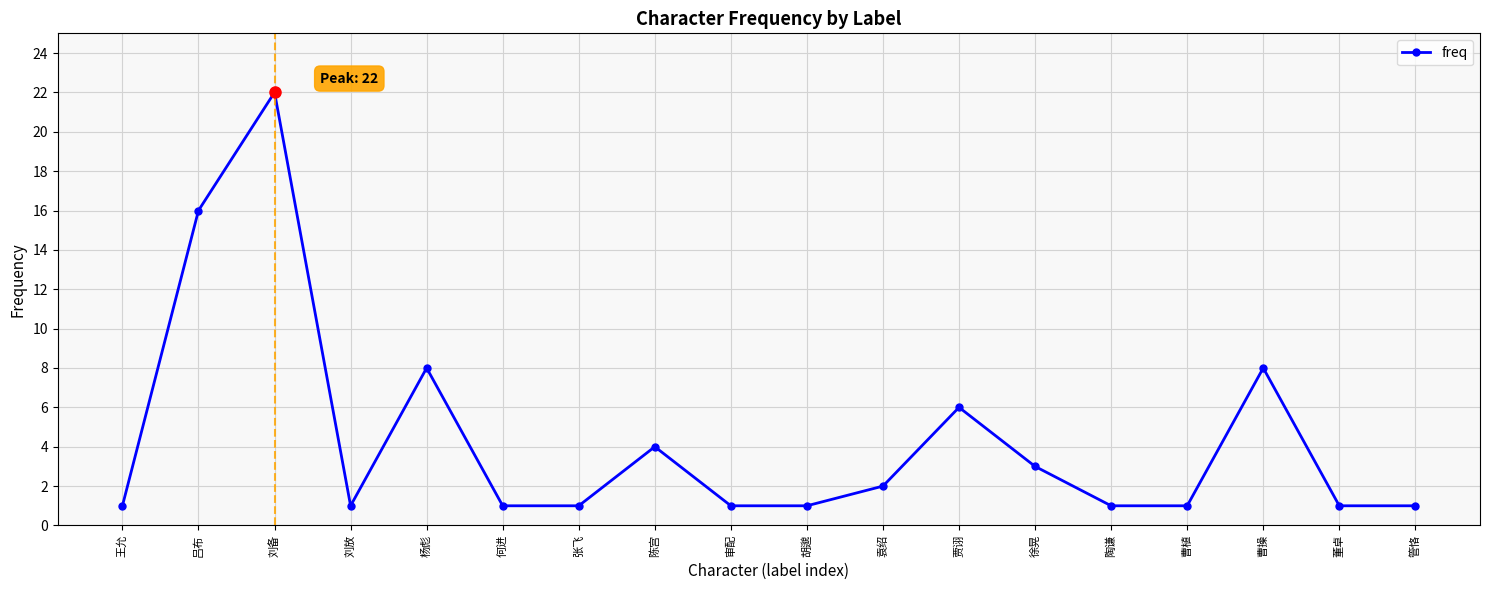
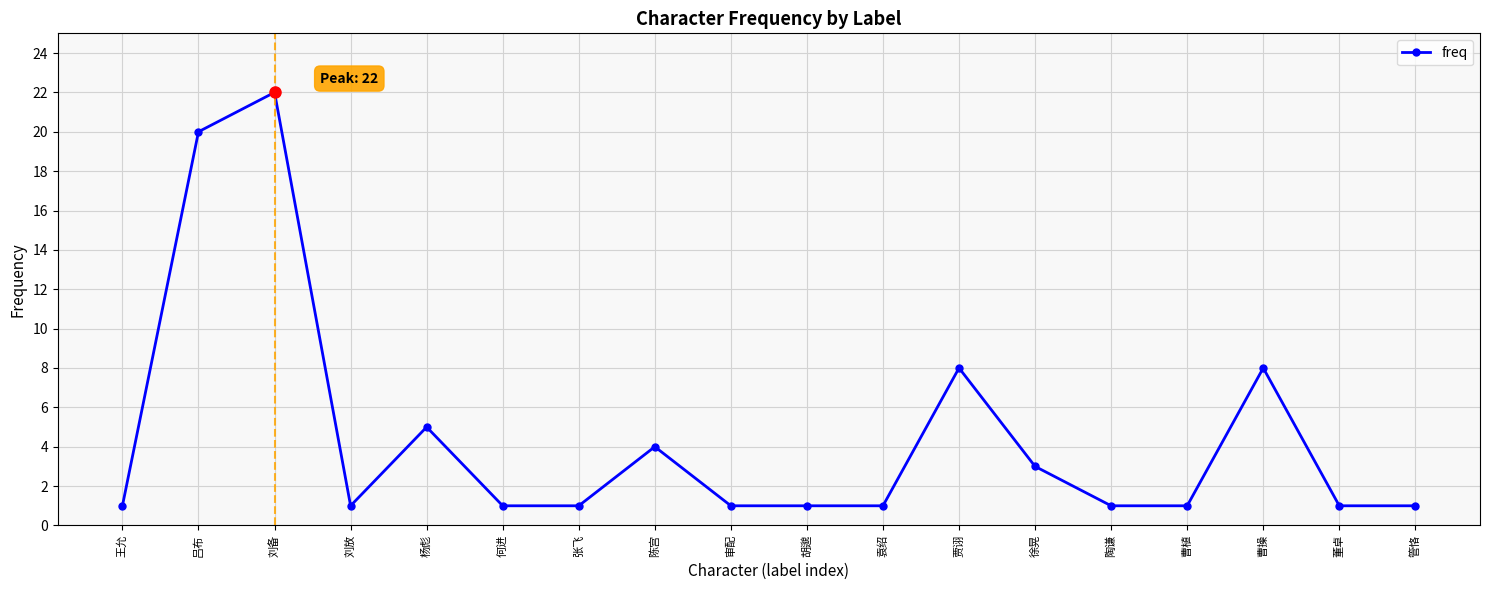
freq, 吕布: 16 -> 20
freq, 杨彪: 8 -> 5
freq, 袁绍: 2 -> 1
freq, 贾诩: 6 -> 8
